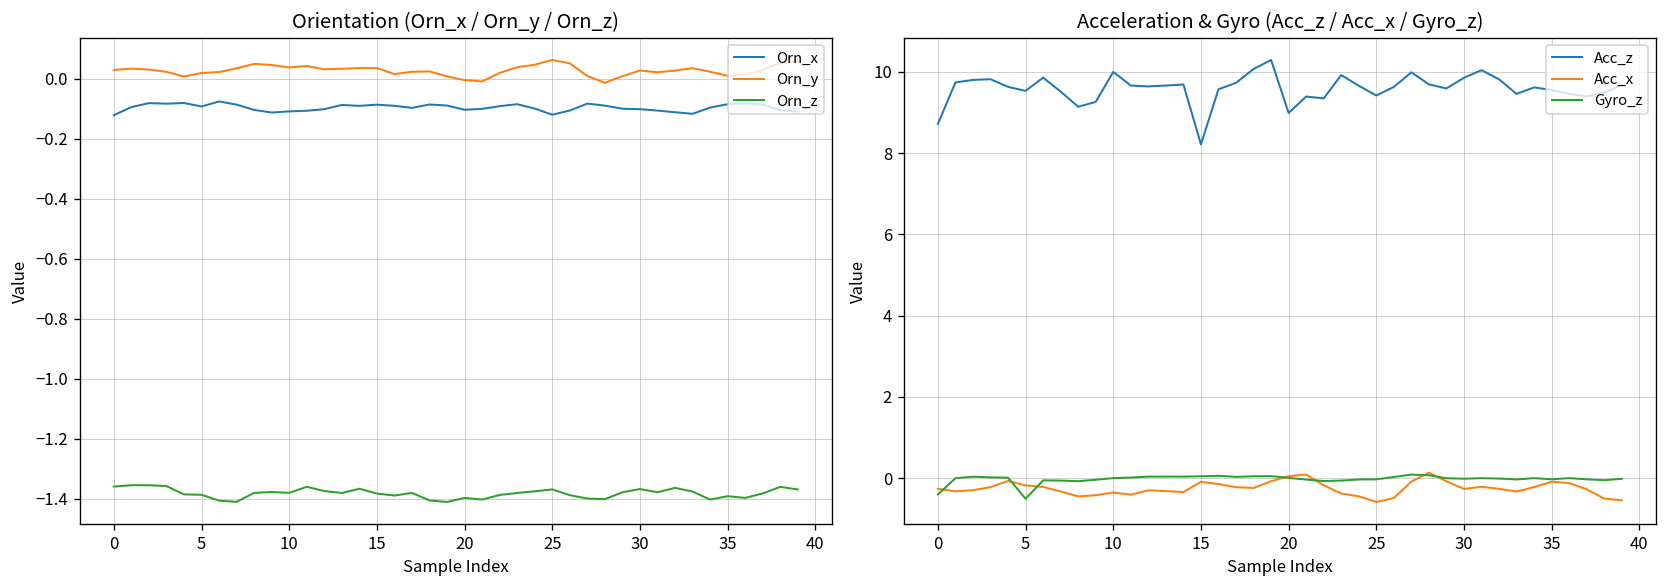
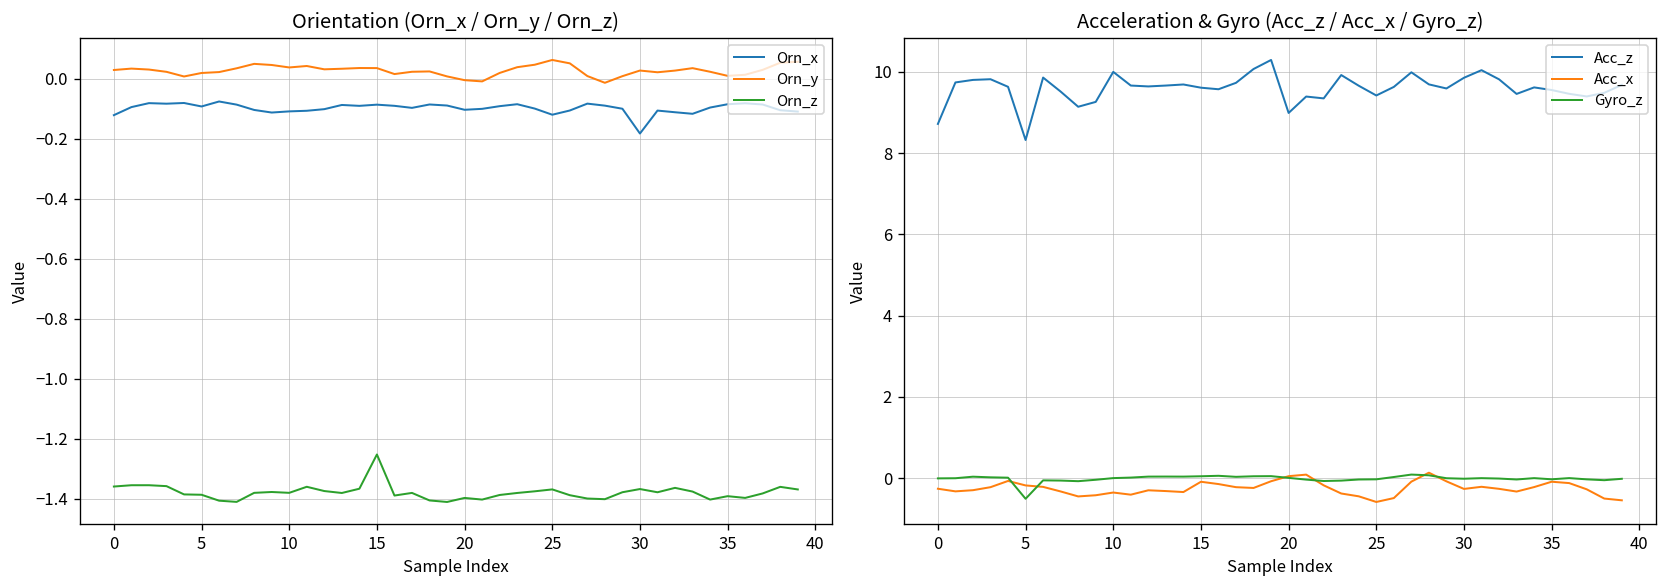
Orientation (Orn_x / Orn_y / Orn_z), Orn_z, 15: -1.38 -> -1.25
Orientation (Orn_x / Orn_y / Orn_z), Orn_x, 30: -0.10 -> -0.18
Acceleration & Gyro (Acc_z / Acc_x / Gyro_z), Gyro_z, 0: -0.4 -> 0.0
Acceleration & Gyro (Acc_z / Acc_x / Gyro_z), Acc_z, 5: 9.5 -> 8.3
Acceleration & Gyro (Acc_z / Acc_x / Gyro_z), Acc_z, 15: 8.2 -> 9.6
